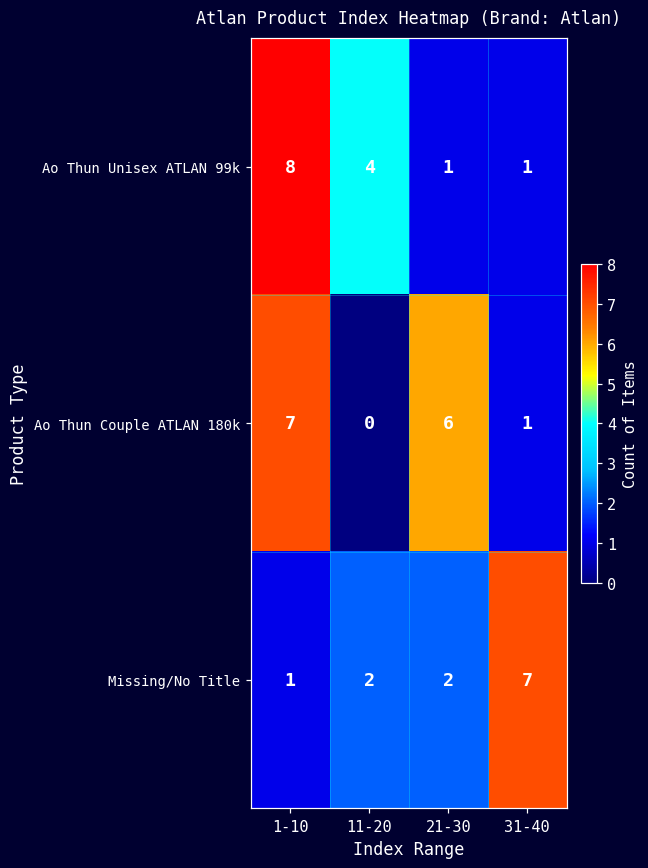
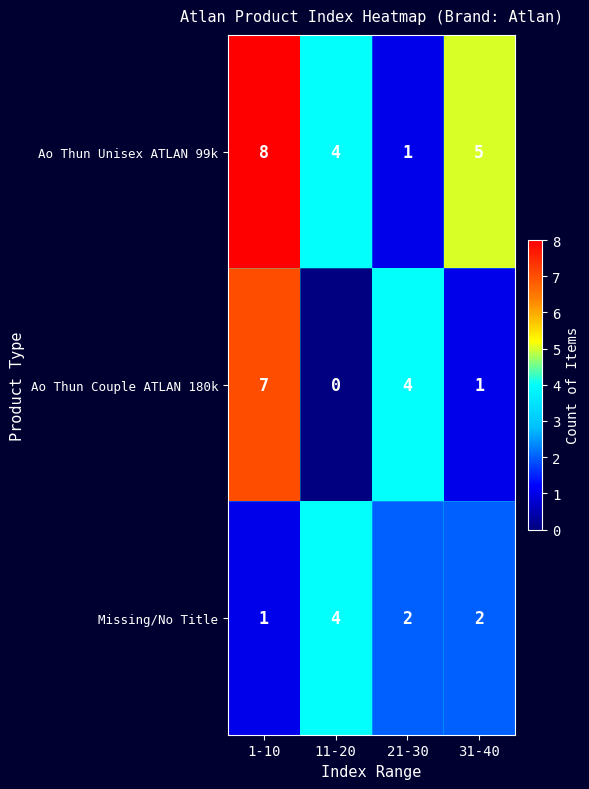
Ao Thun Unisex ATLAN 99k, 31-40: 1 -> 5
Ao Thun Couple ATLAN 180k, 21-30: 6 -> 4
Missing/No Title, 11-20: 2 -> 4
Missing/No Title, 31-40: 7 -> 2
